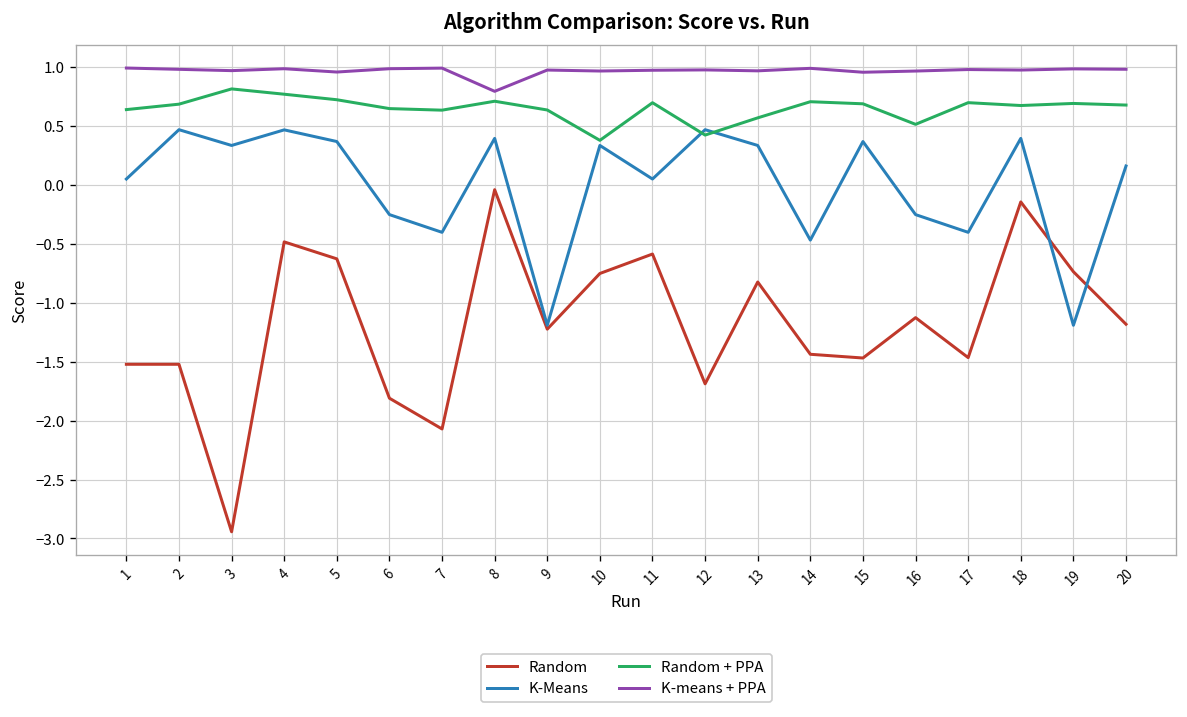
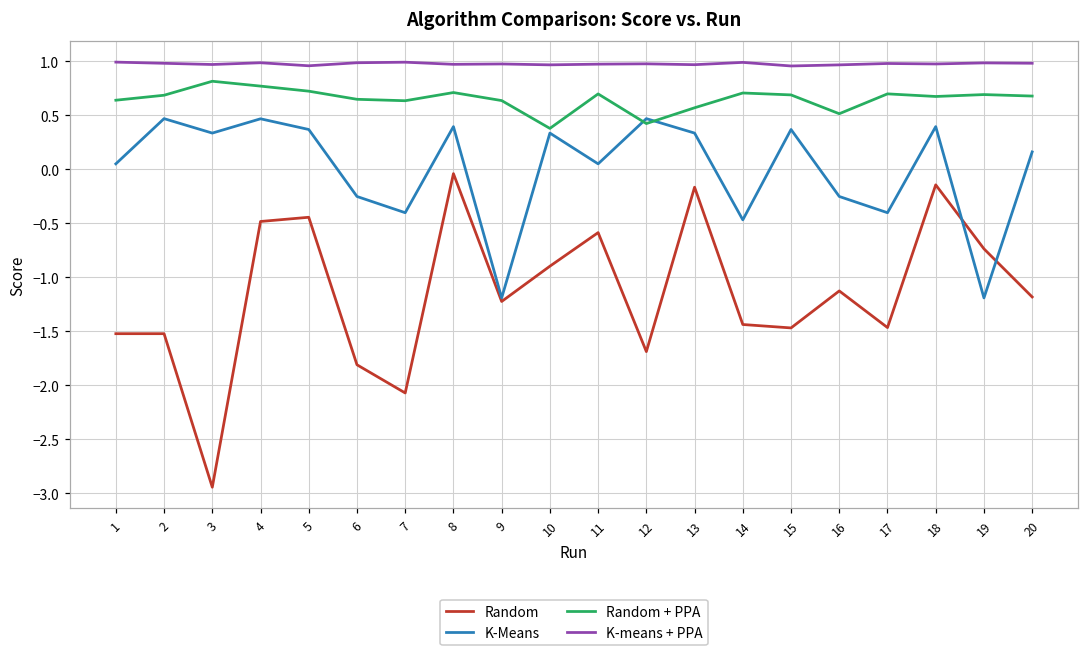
Random, 5: -0.6 -> -0.4
K-means + PPA, 8: 0.8 -> 1.0
Random, 10: -0.8 -> -0.9
Random, 13: -0.8 -> -0.2
